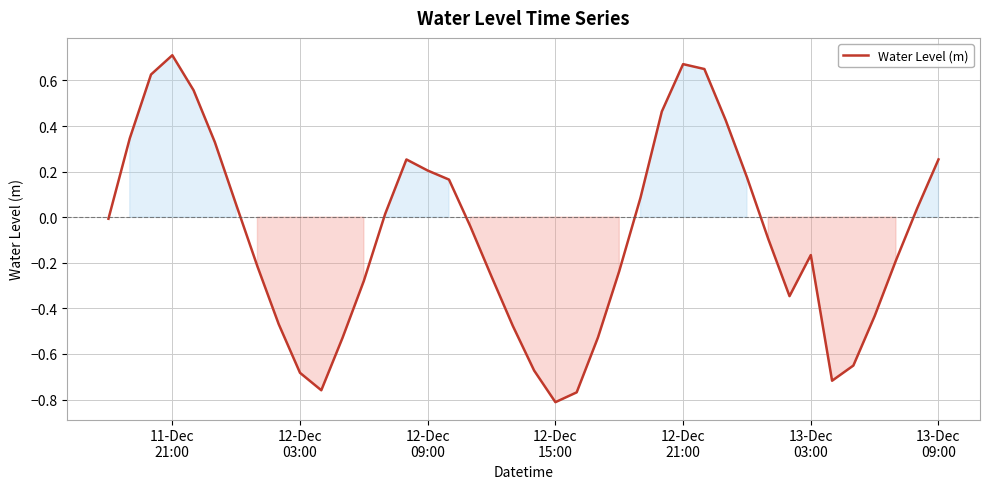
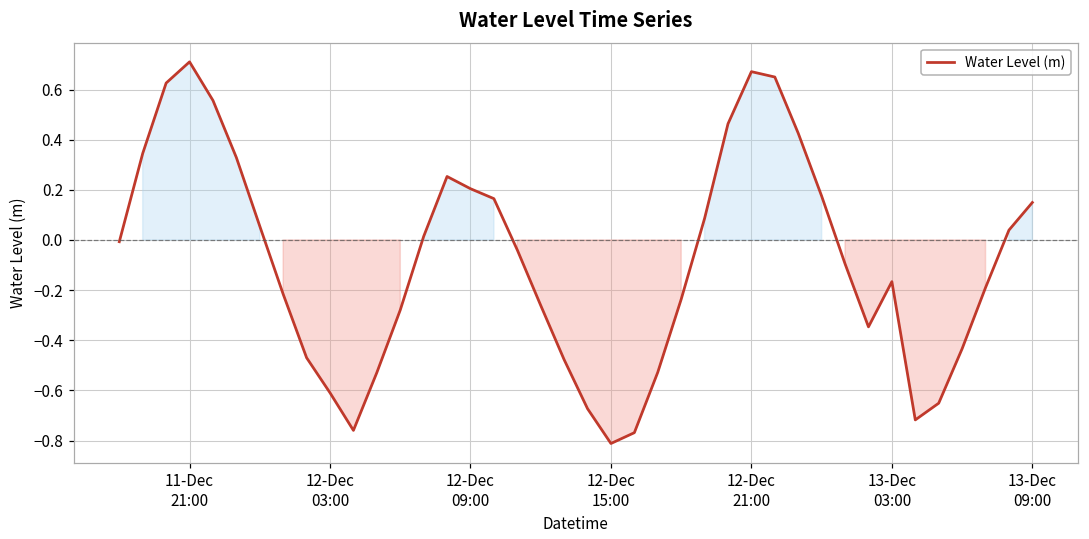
12-Dec 03:00: -0.68 -> -0.61
13-Dec 09:00: 0.25 -> 0.15
